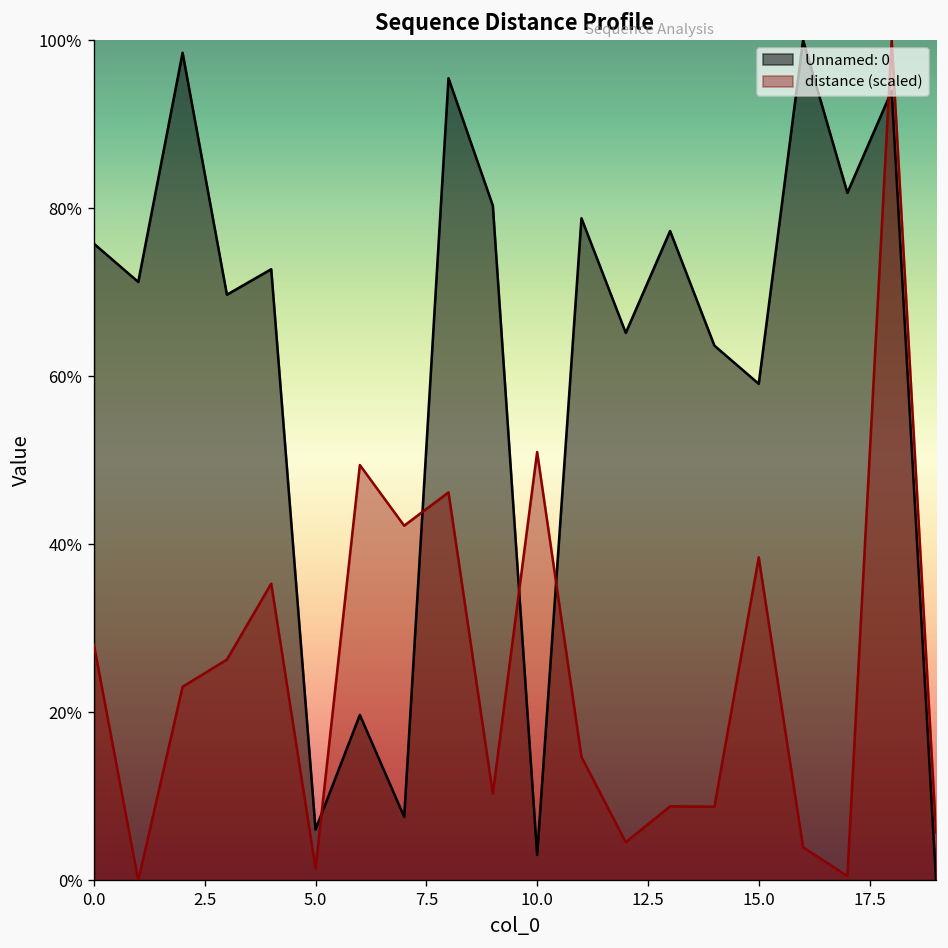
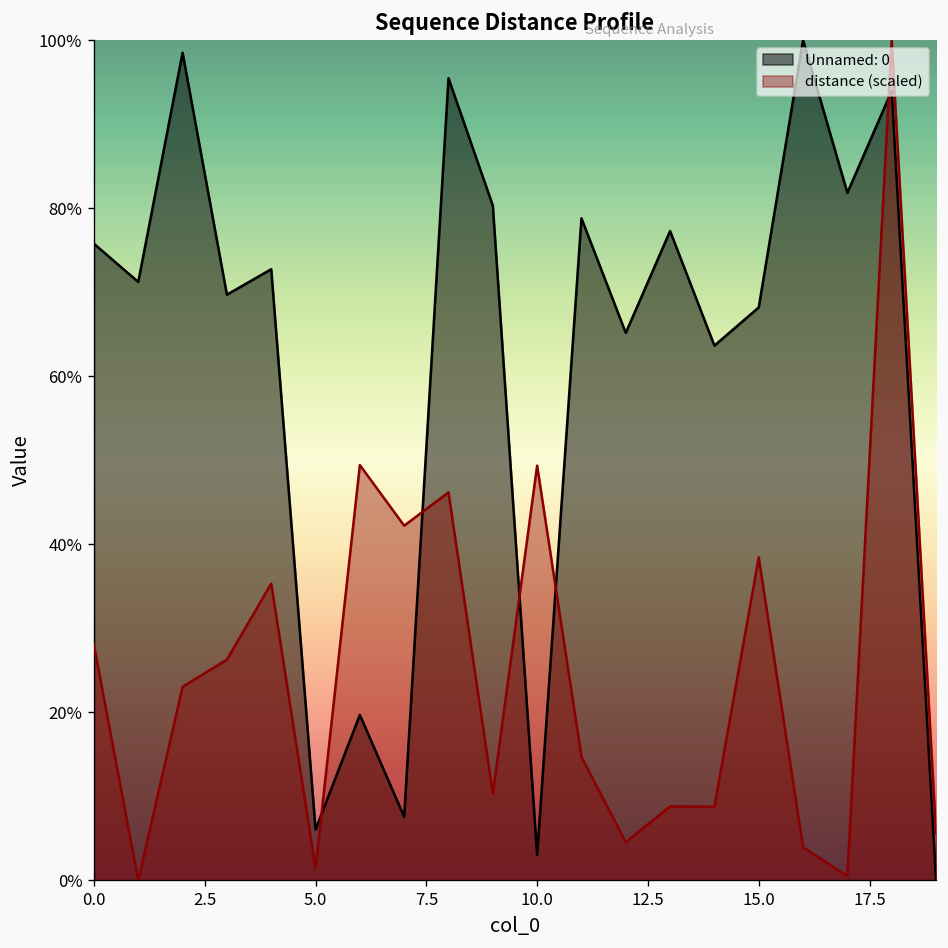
distance (scaled), 10.0: 51% -> 49%
Unnamed: 0, 15.0: 59% -> 68%
